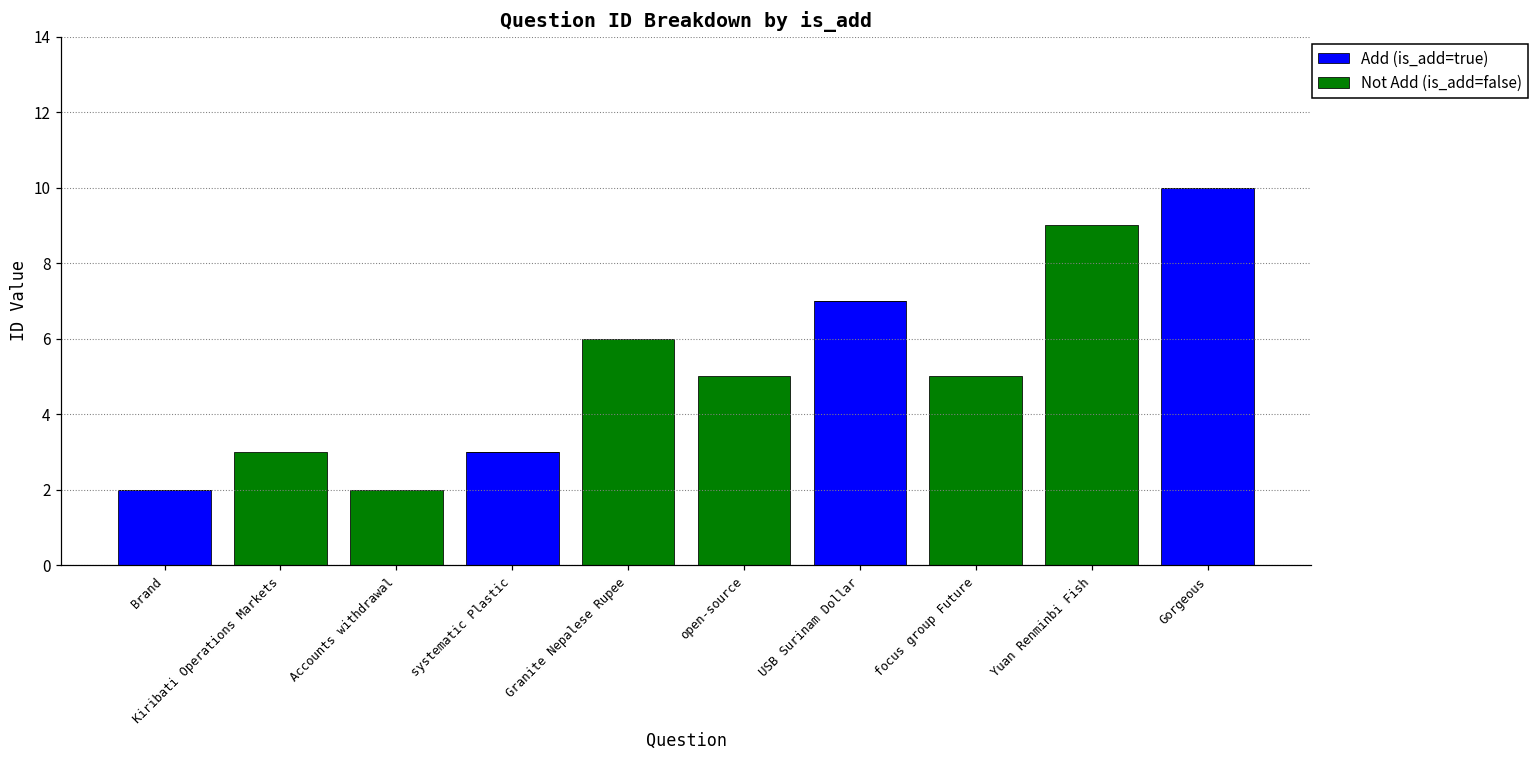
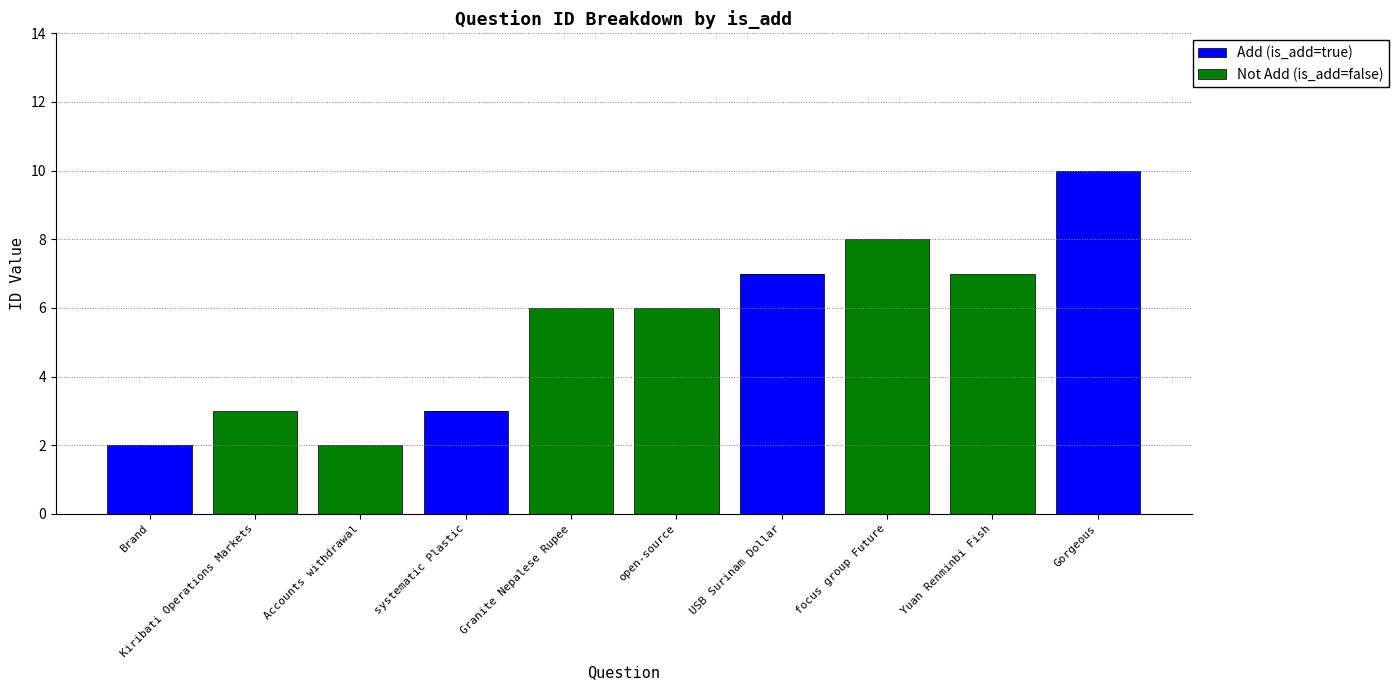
Not Add (is_add=false), open-source: 5 -> 6
Not Add (is_add=false), focus group Future: 5 -> 8
Not Add (is_add=false), Yuan Renminbi Fish: 9 -> 7
